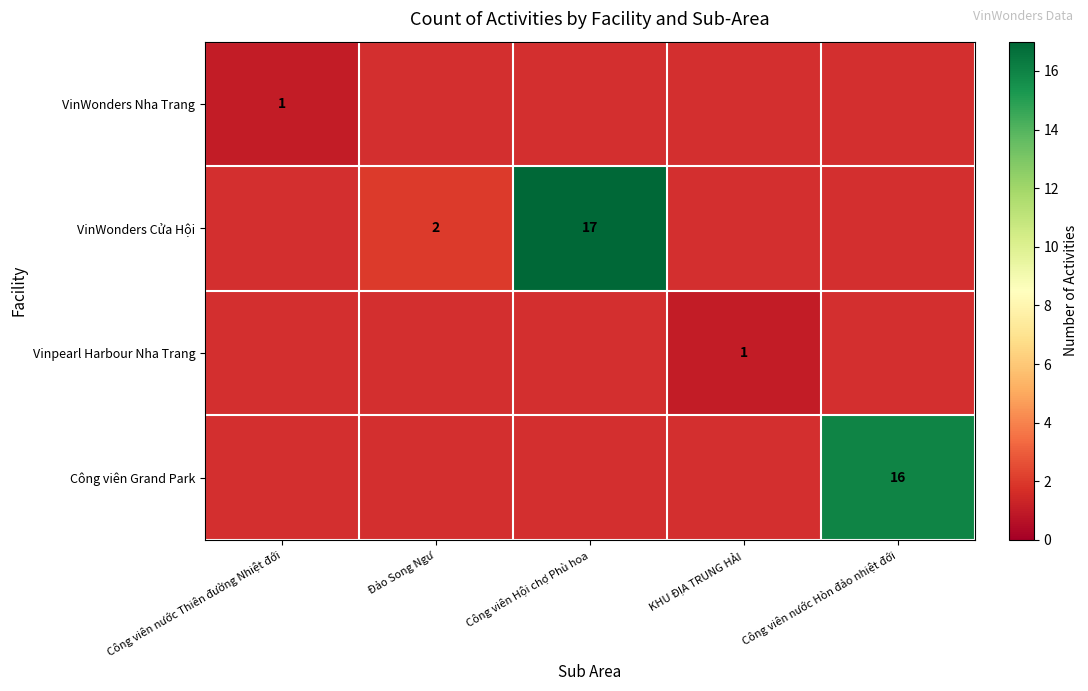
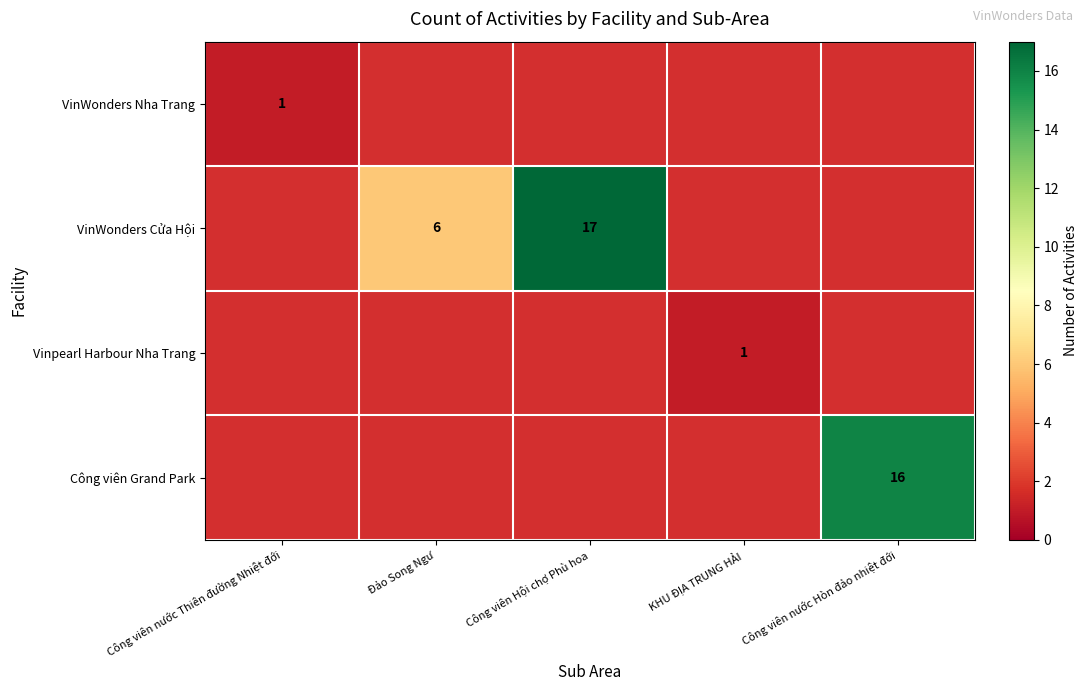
VinWonders Cửa Hội, Đảo Song Ngư: 2 -> 6
